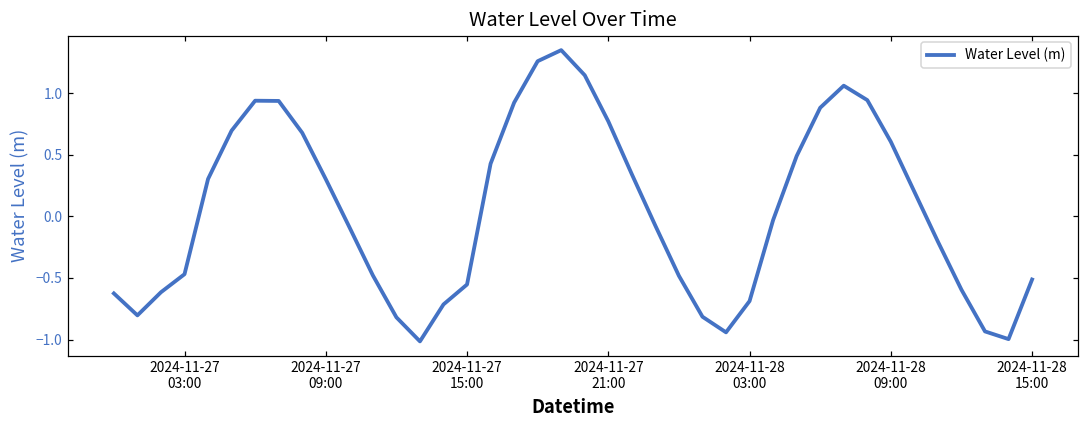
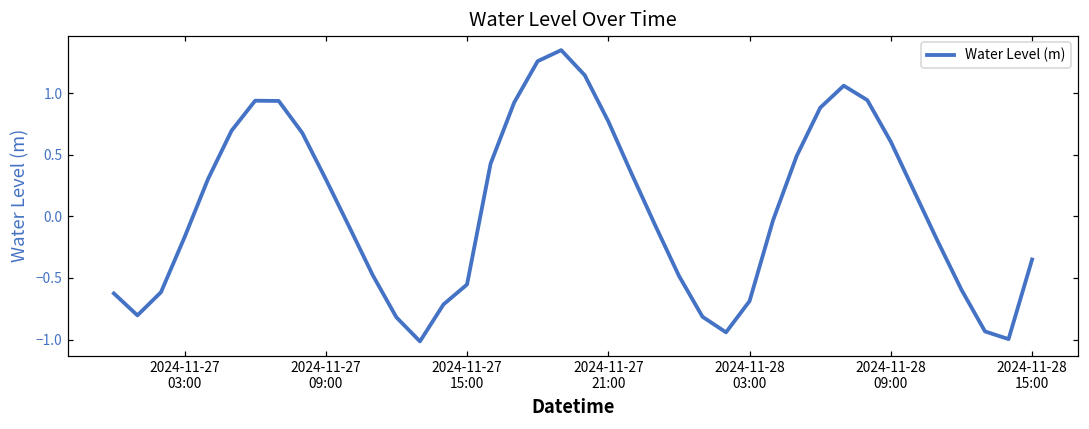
2024-11-27 03:00: -0.47 -> -0.17
2024-11-28 15:00: -0.51 -> -0.35
